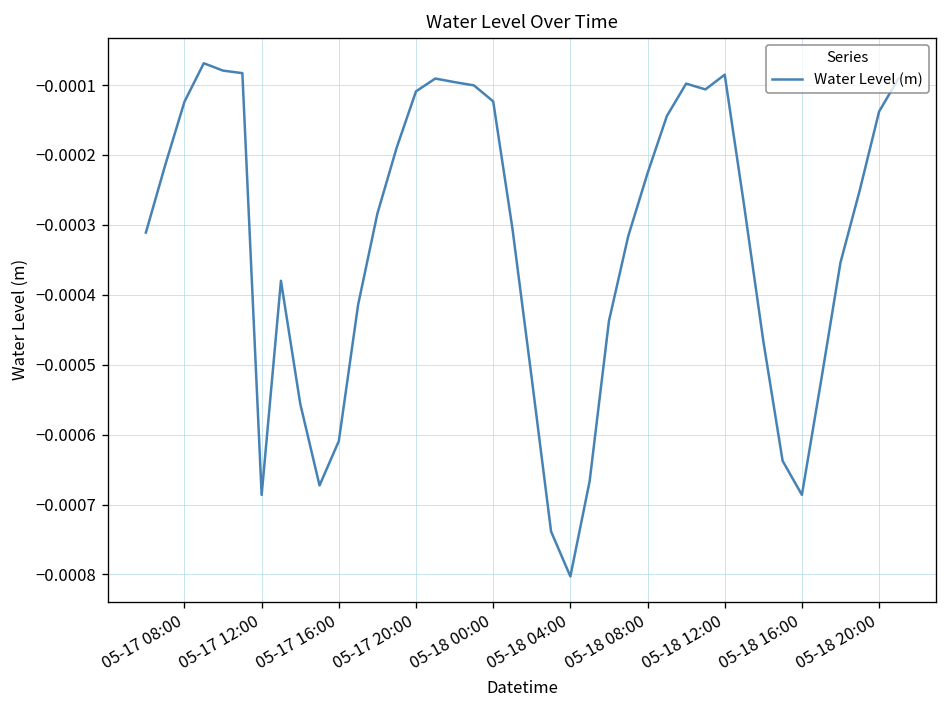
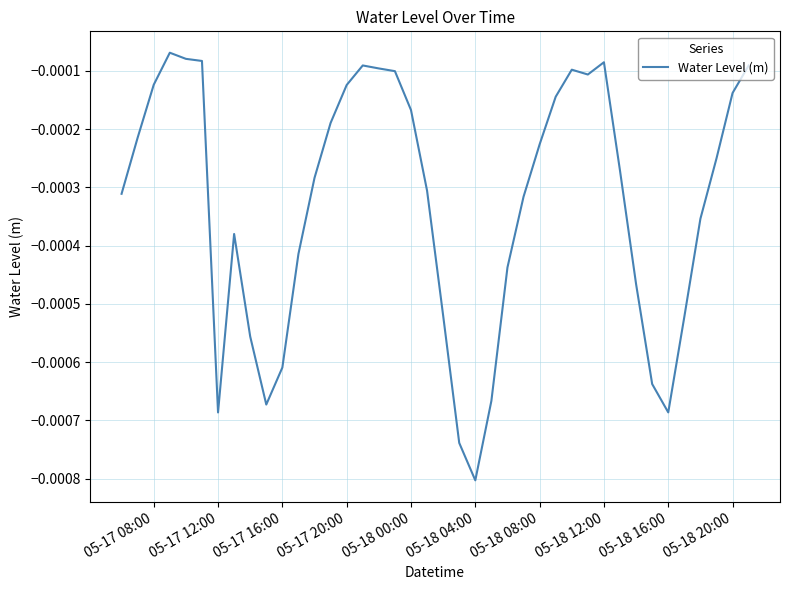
05-17 20:00: -0.00011 -> -0.00012
05-18 00:00: -0.00012 -> -0.00017
